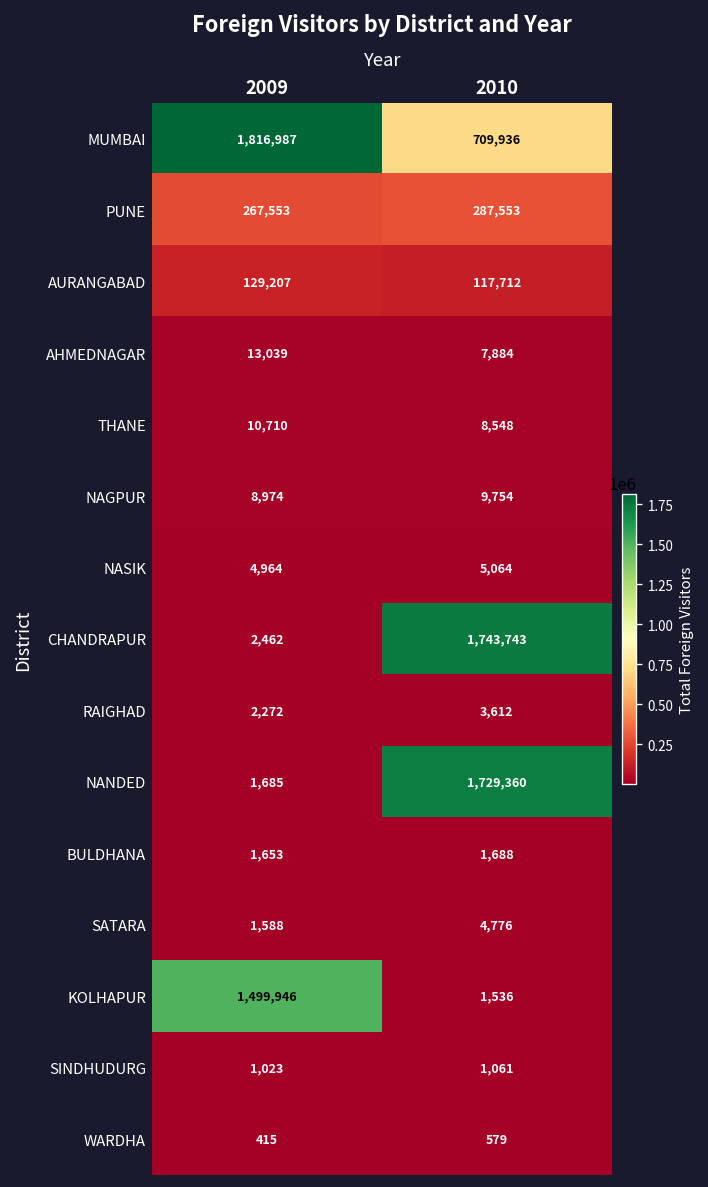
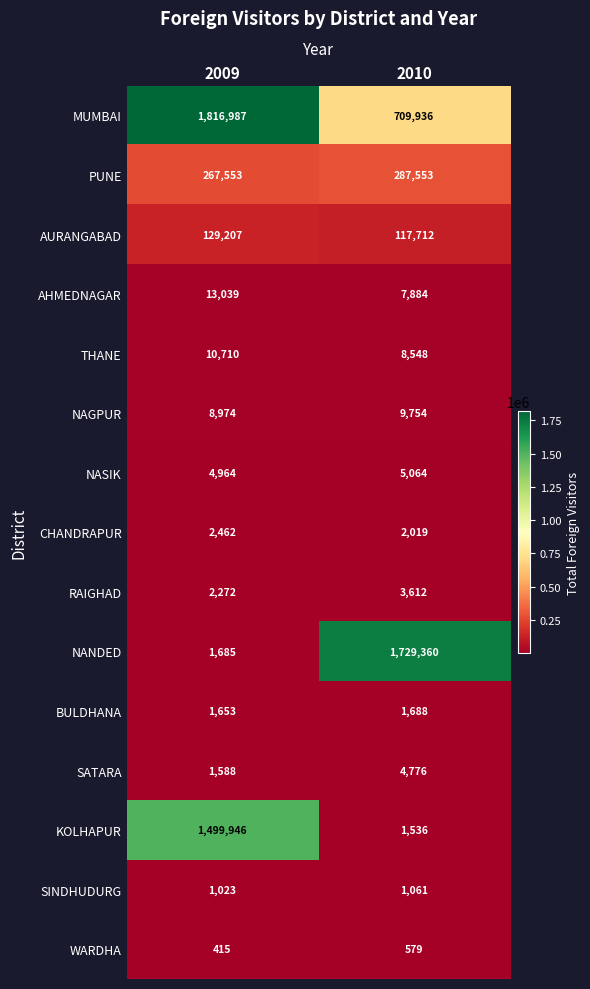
CHANDRAPUR, 2010: 1,743,743 -> 2,019
